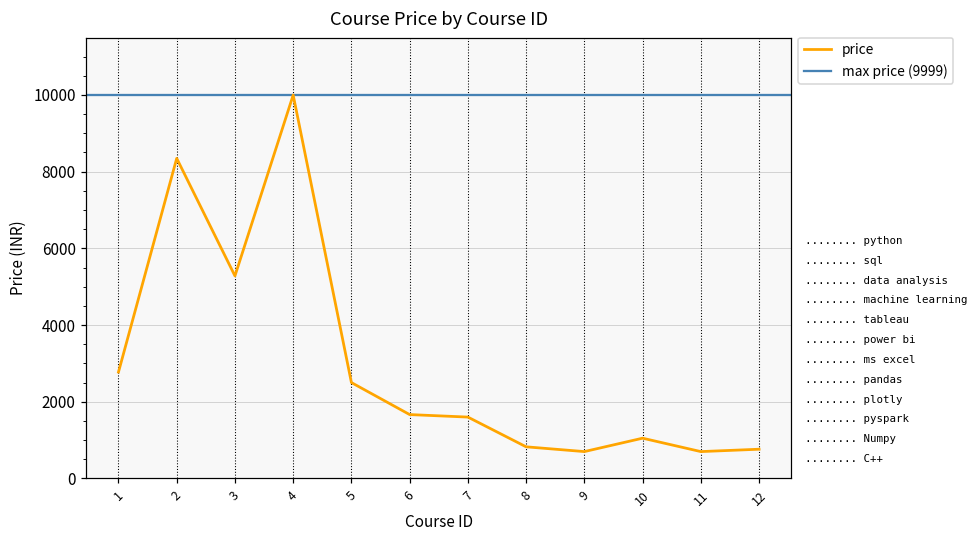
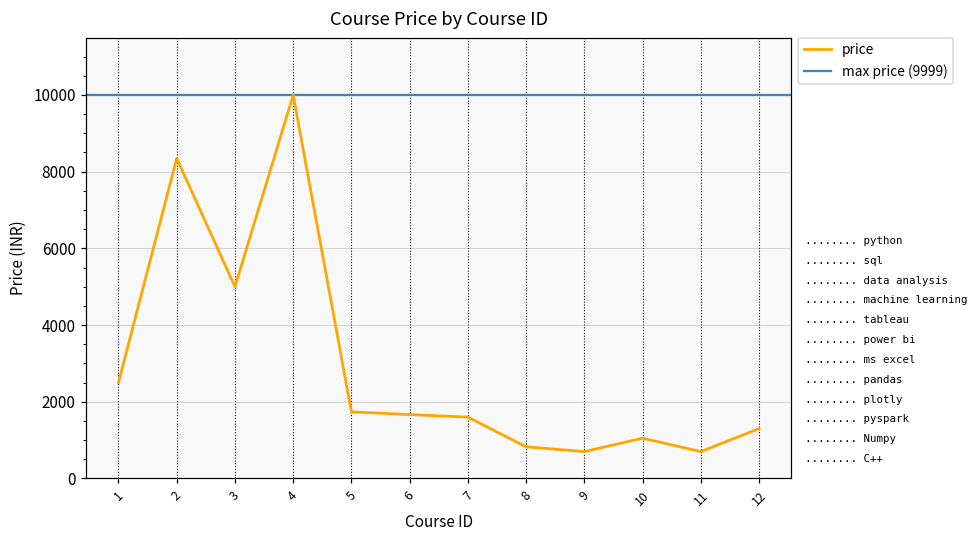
1: 2800 -> 2500
3: 5300 -> 5000
5: 2500 -> 1700
12: 800 -> 1300
